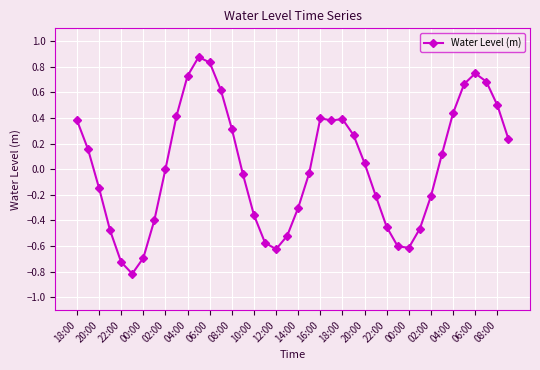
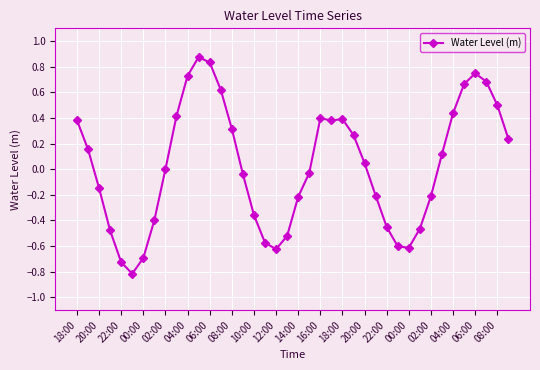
14:00: -0.30 -> -0.22
